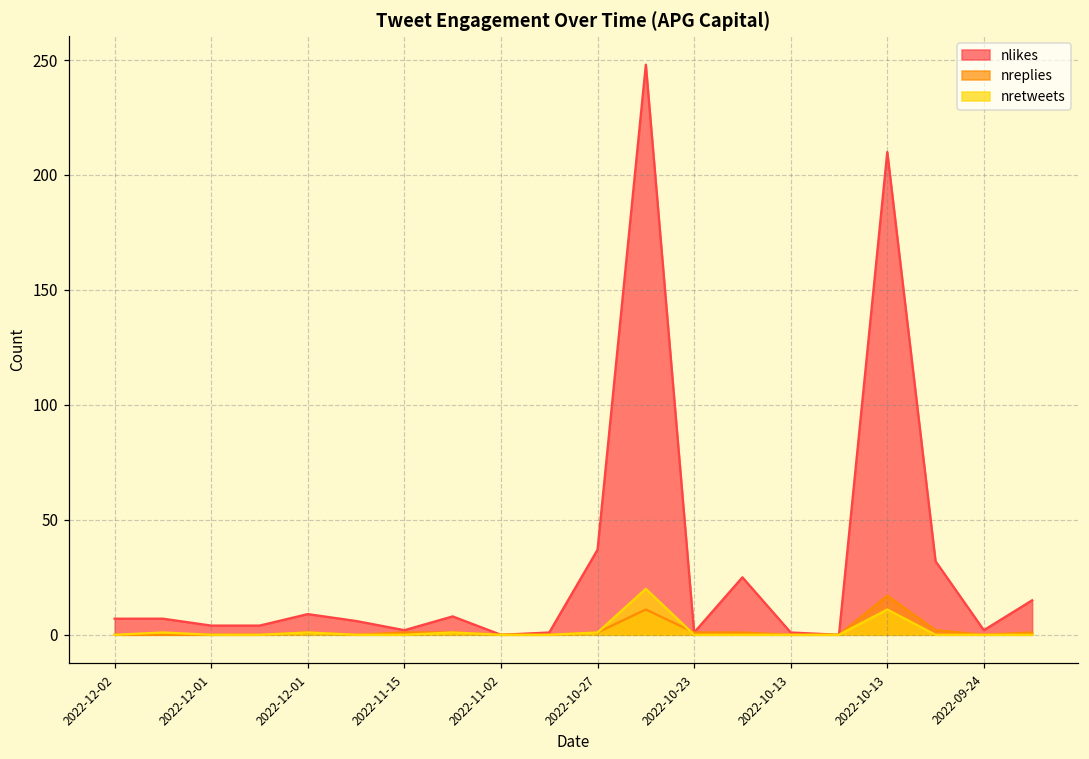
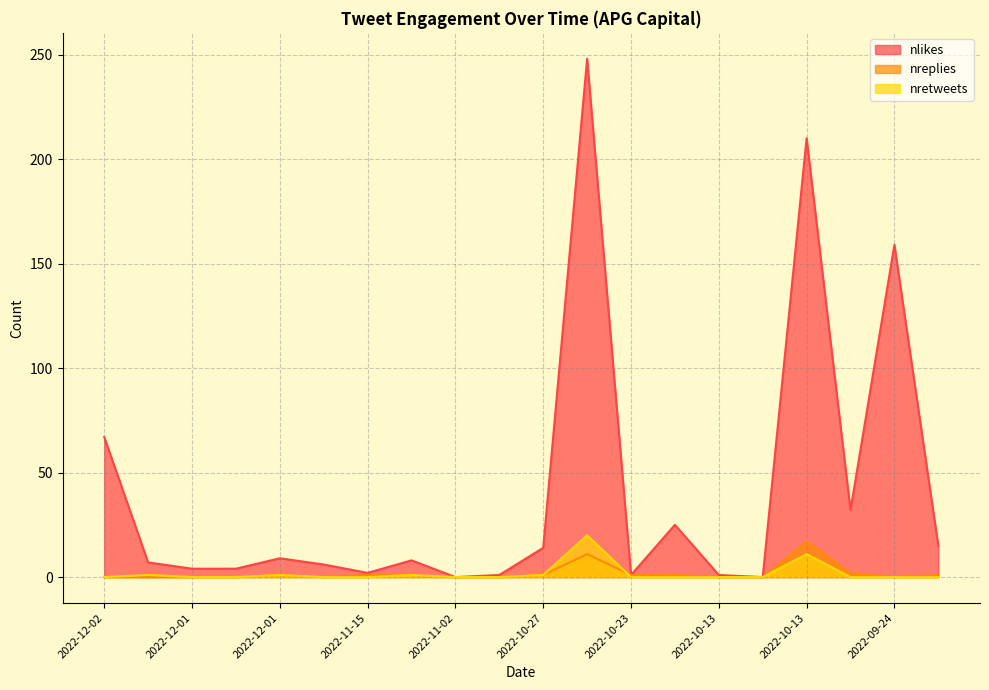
nlikes, 2022-12-02: 7 -> 67
nlikes, 2022-10-27: 37 -> 14
nlikes, 2022-09-24: 2 -> 159
